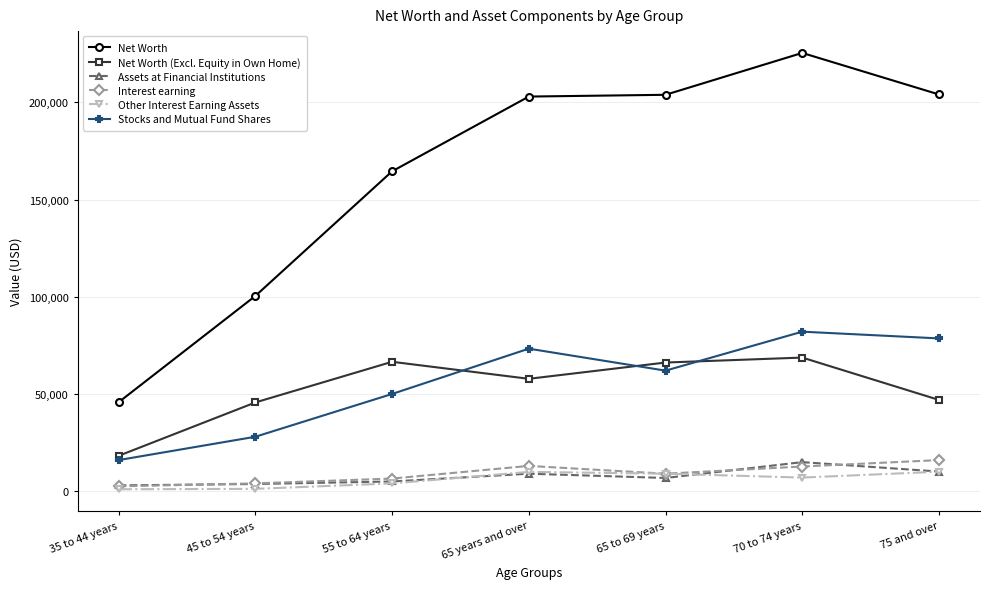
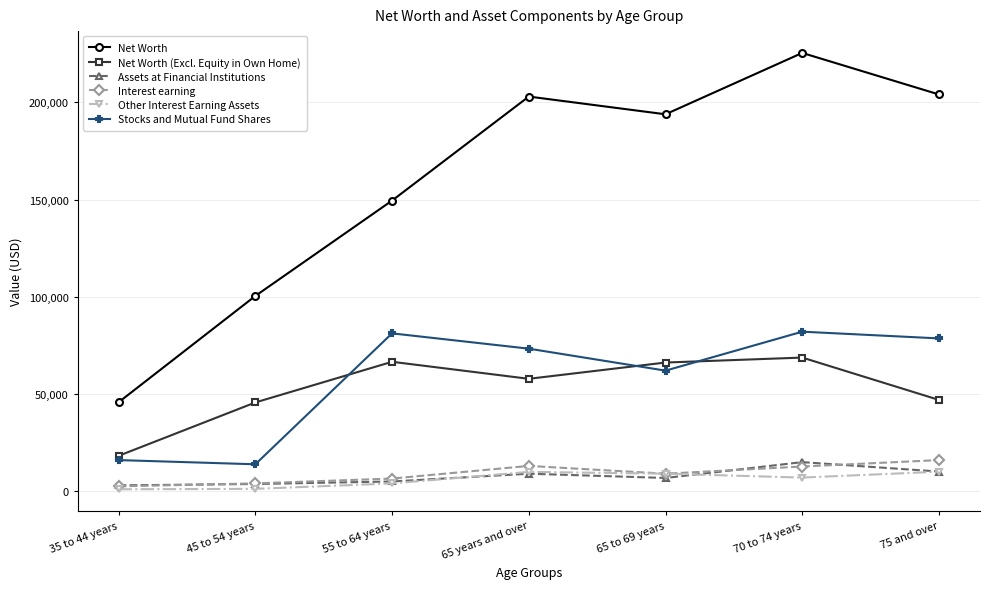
Stocks and Mutual Fund Shares, 45 to 54 years: 28,000 -> 14,000
Net Worth, 55 to 64 years: 164,000 -> 149,000
Stocks and Mutual Fund Shares, 55 to 64 years: 50,000 -> 81,000
Net Worth, 65 to 69 years: 204,000 -> 194,000
